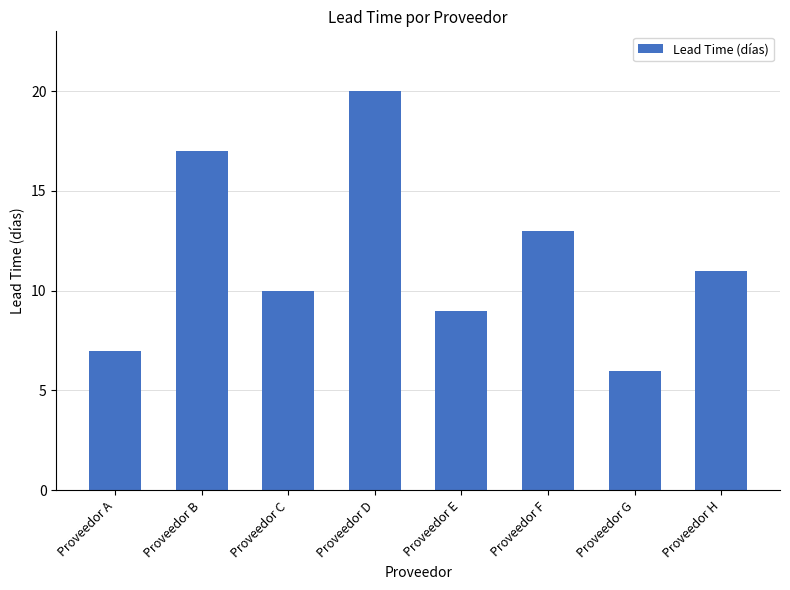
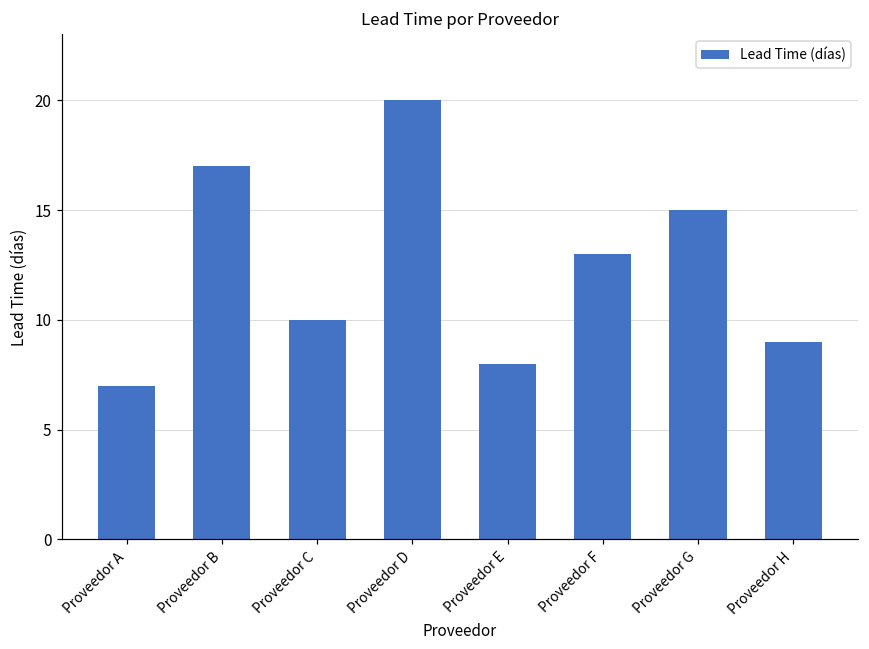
Proveedor E: 9 -> 8
Proveedor G: 6 -> 15
Proveedor H: 11 -> 9
